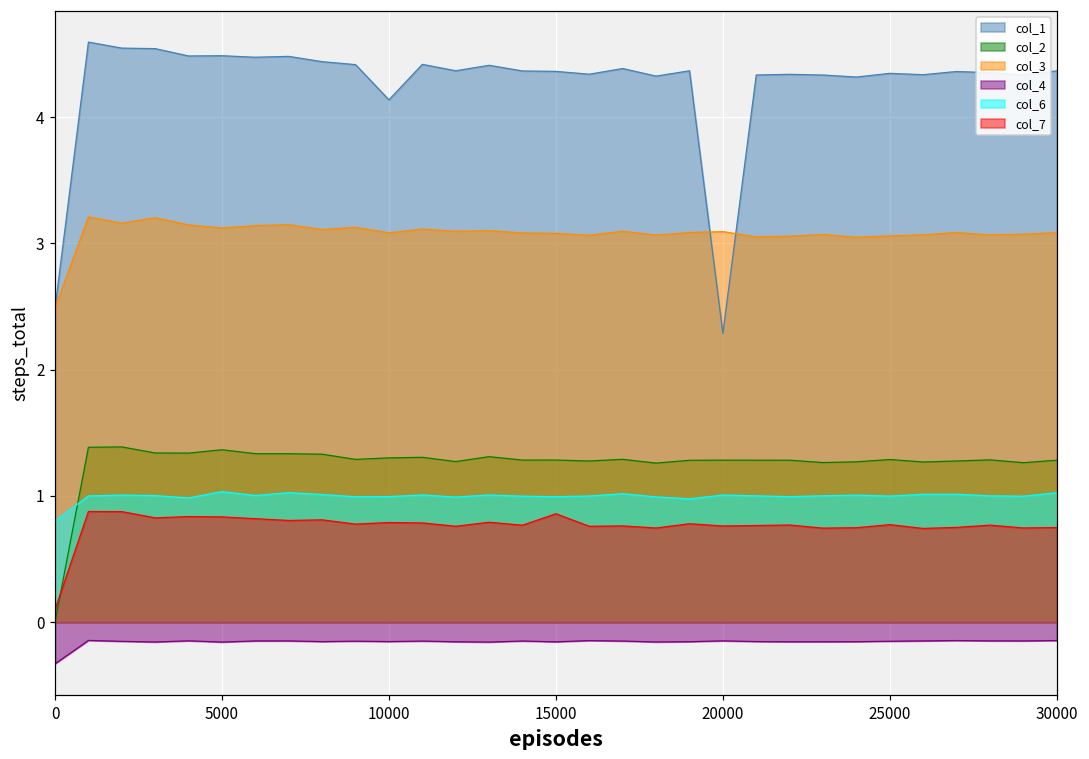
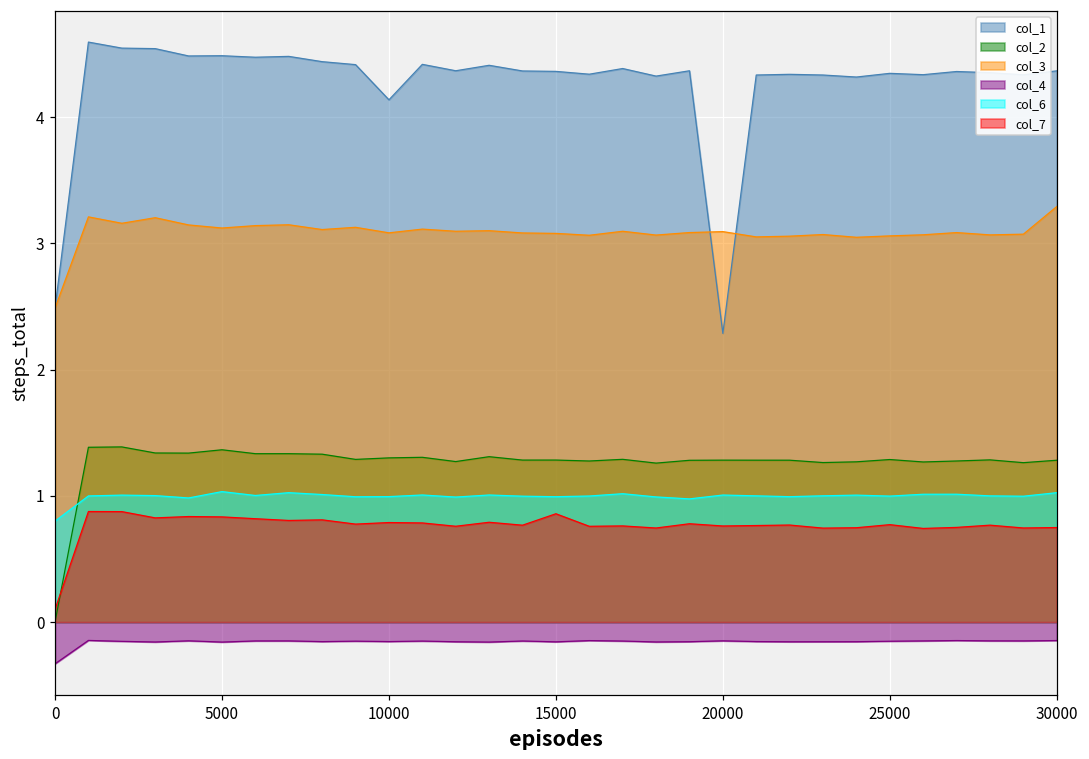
col_3, 30000: 3.09 -> 3.29
